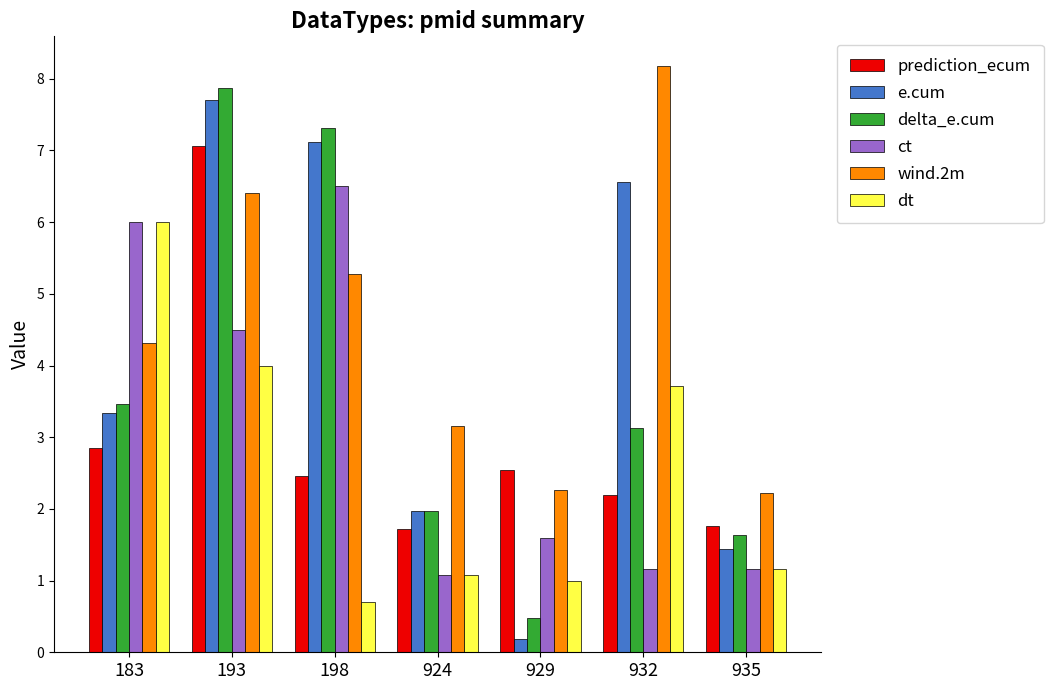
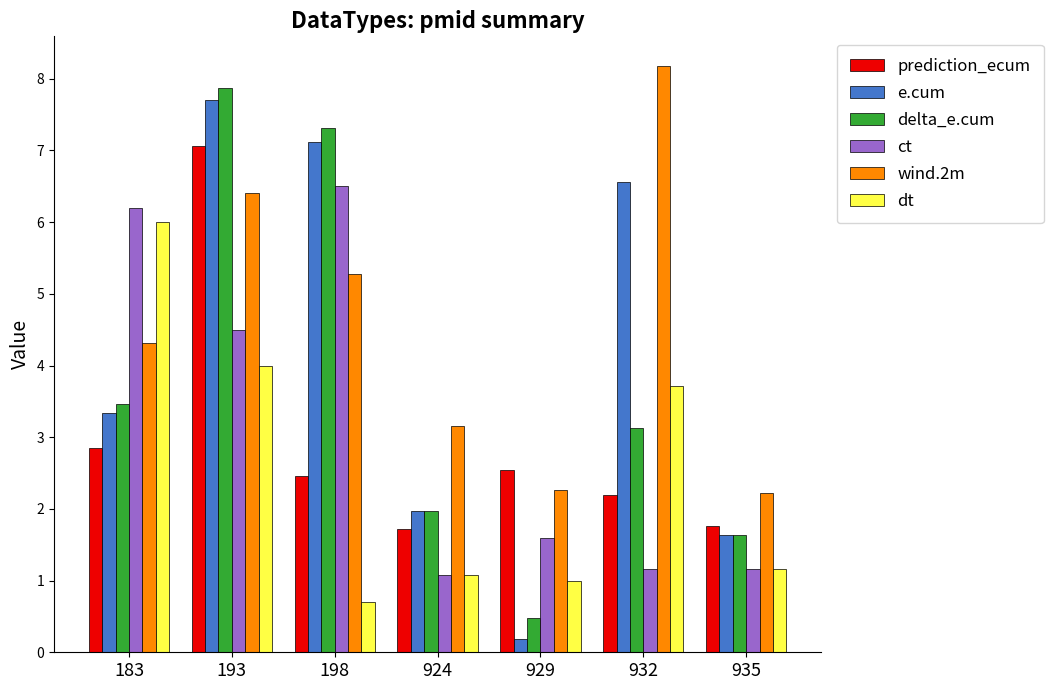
ct, 183: 6.0 -> 6.2
e.cum, 935: 1.4 -> 1.6
